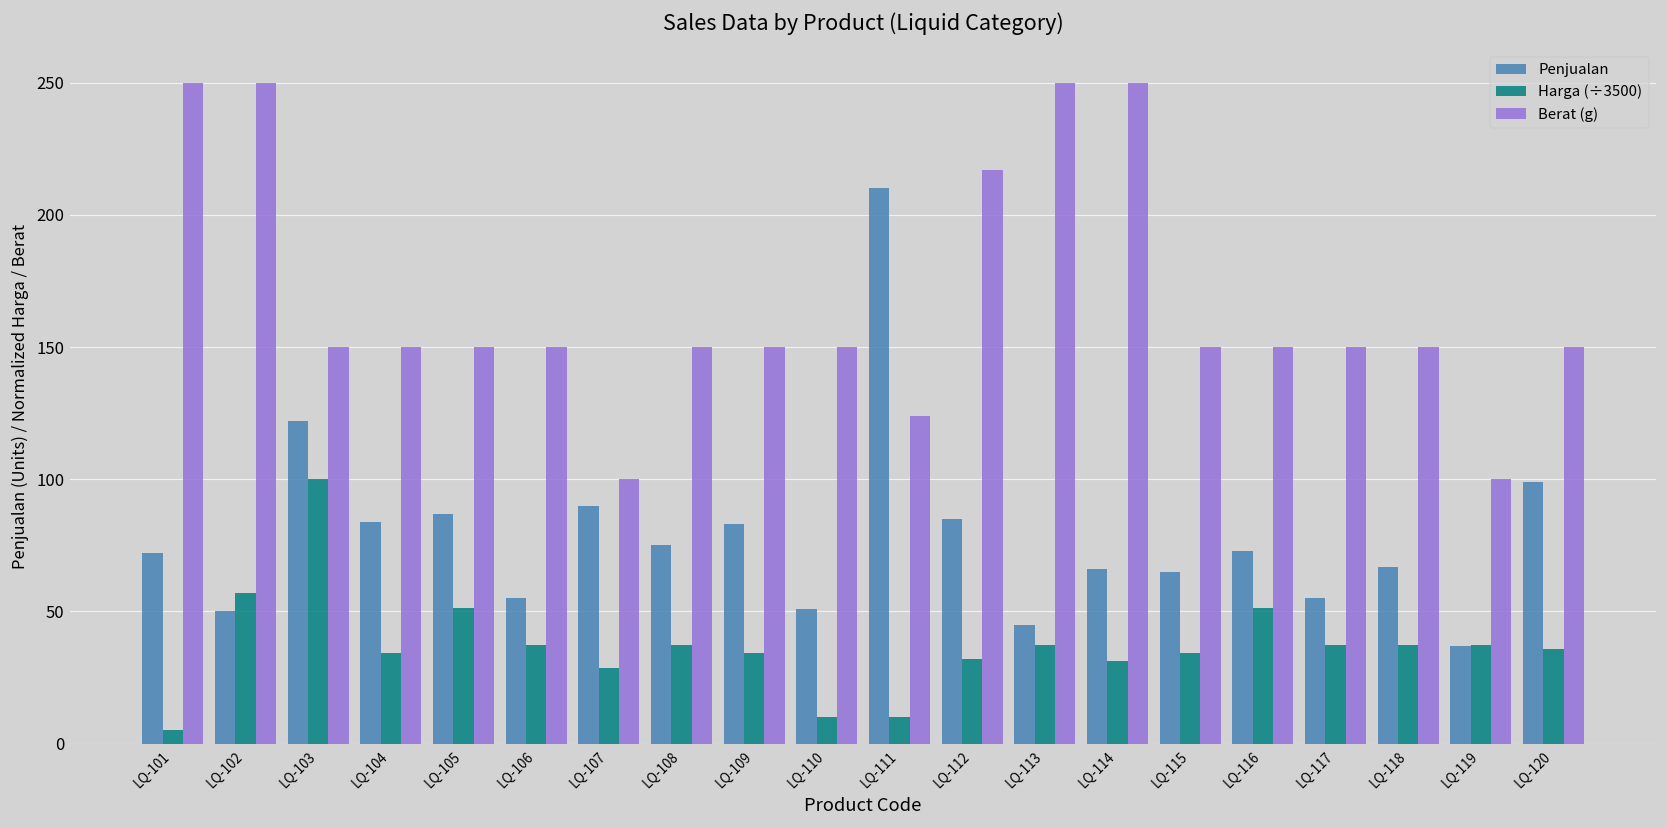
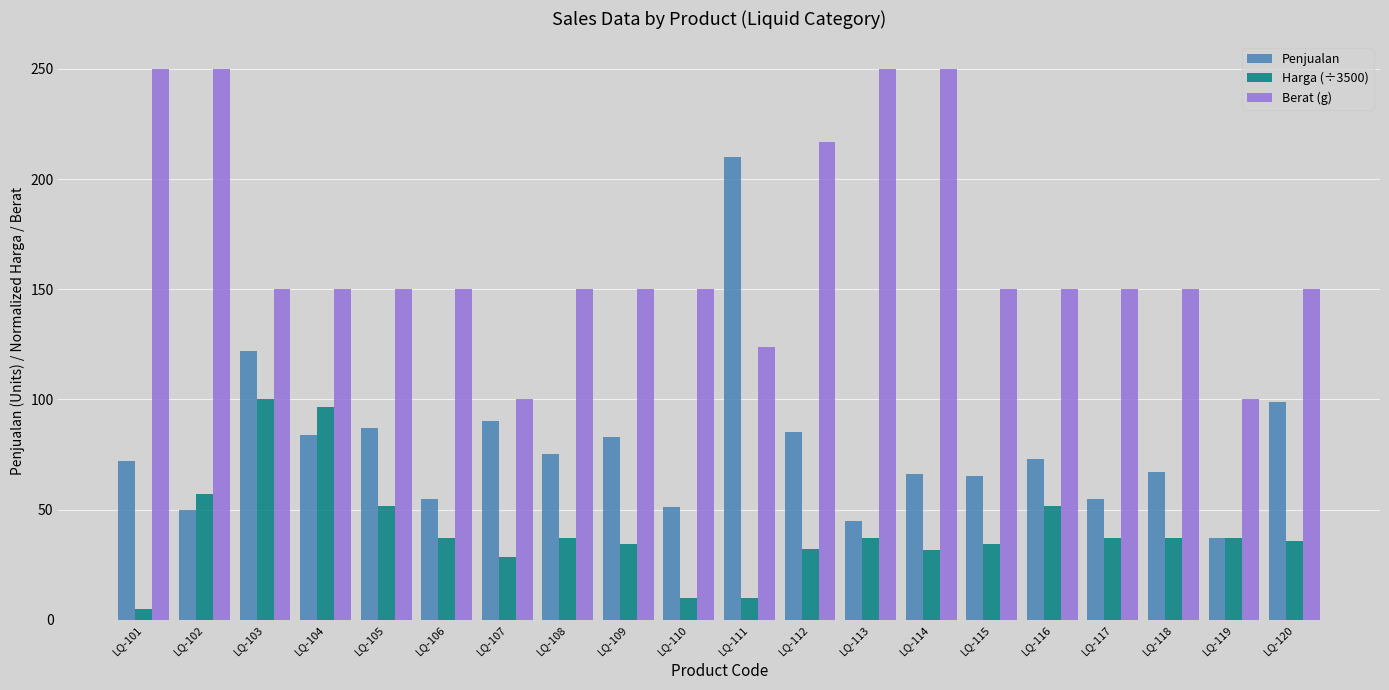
Harga (÷3500), LQ-104: 34 -> 97
